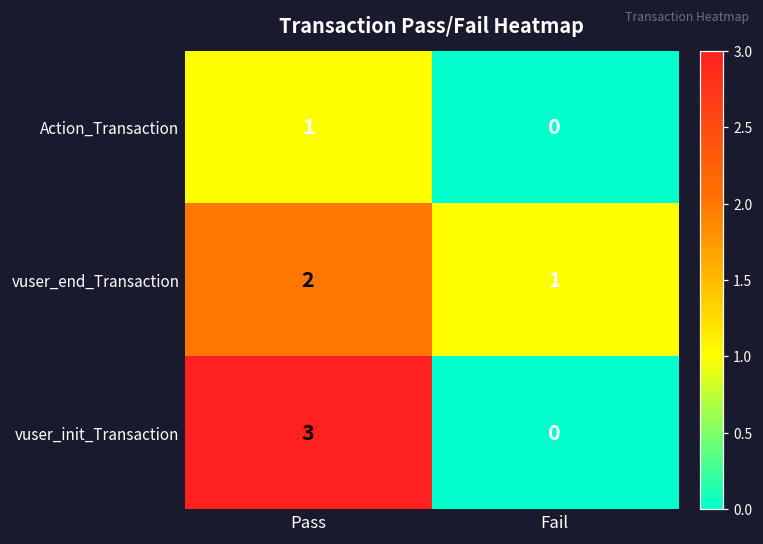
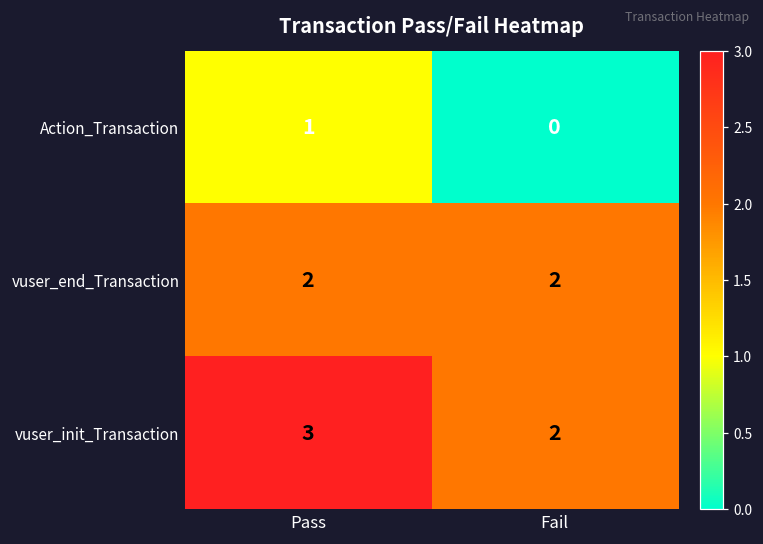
vuser_end_Transaction, Fail: 1 -> 2
vuser_init_Transaction, Fail: 0 -> 2
